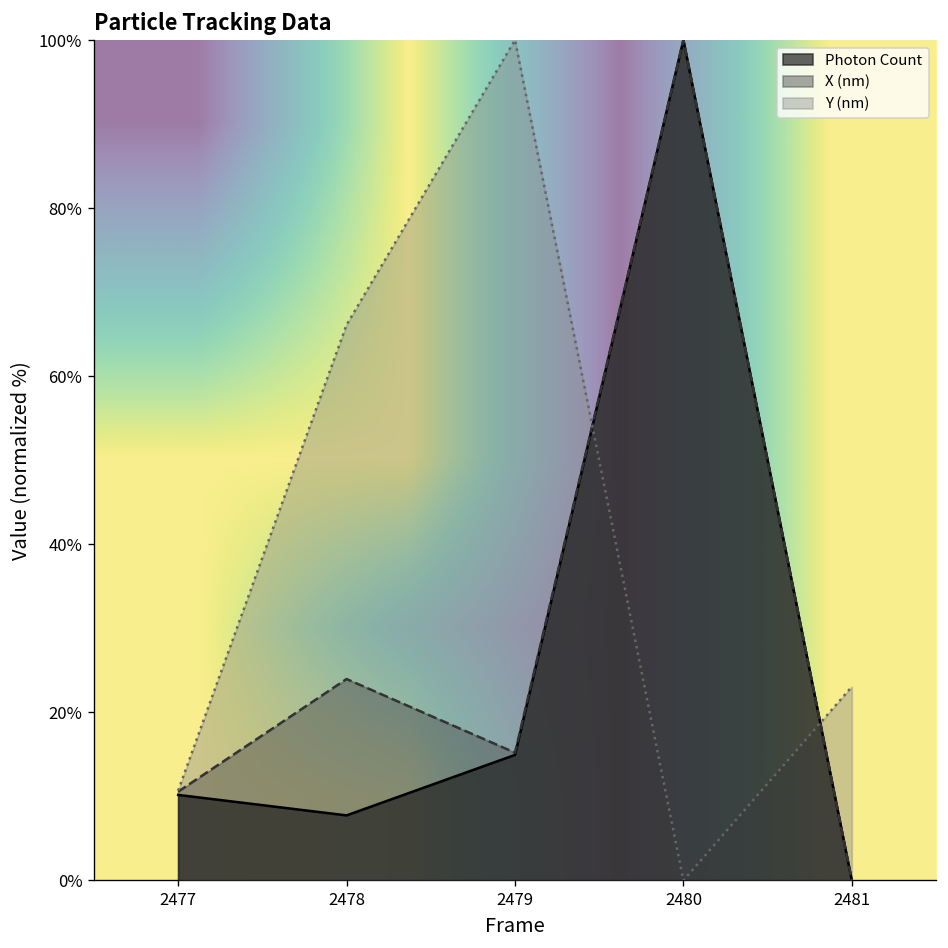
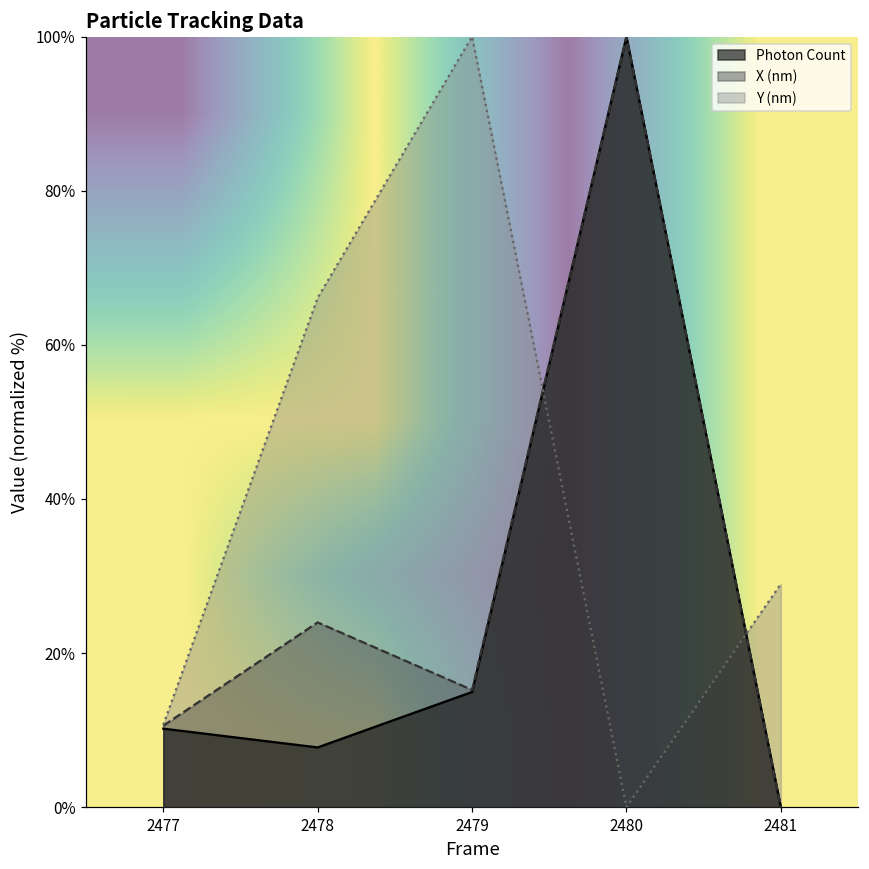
Y (nm), 2481: 23% -> 29%
